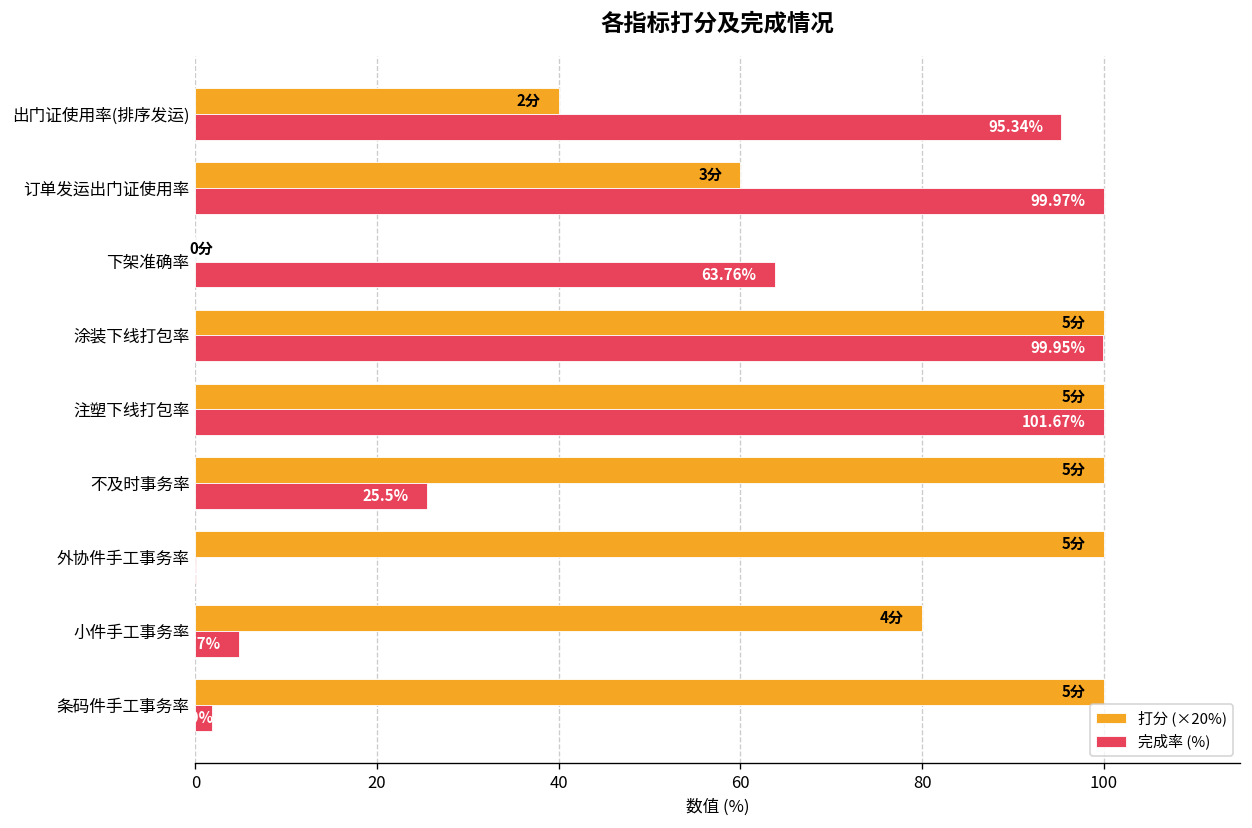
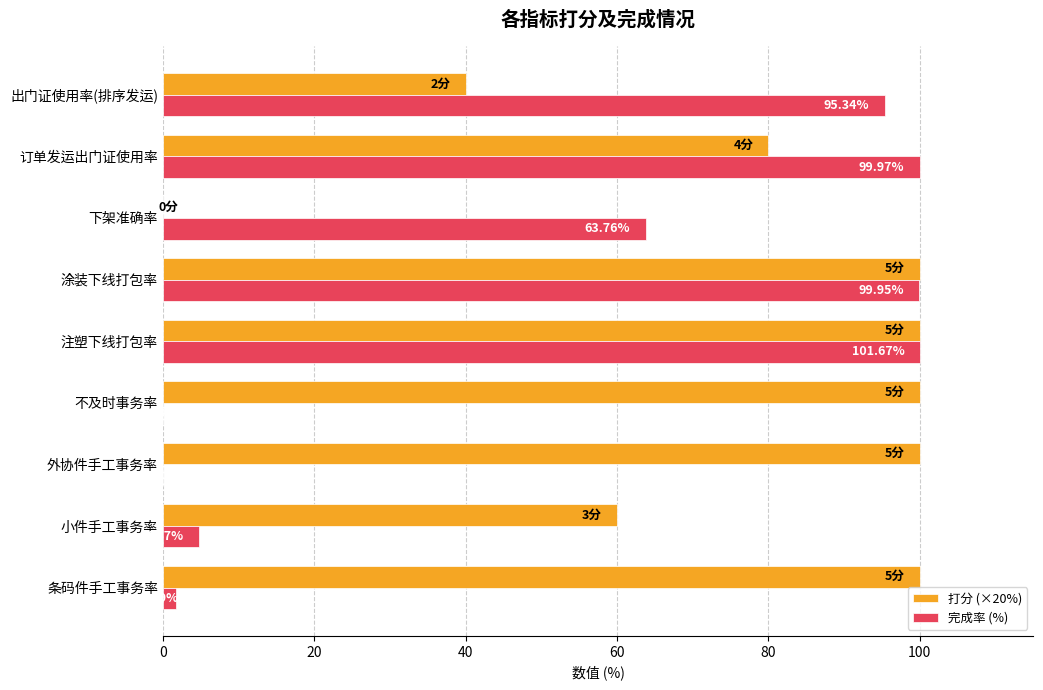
打分 (×20%), 订单发运出门证使用率: 3分 -> 4分
完成率 (%), 不及时事务率: 26 -> 0
打分 (×20%), 小件手工事务率: 4分 -> 3分
